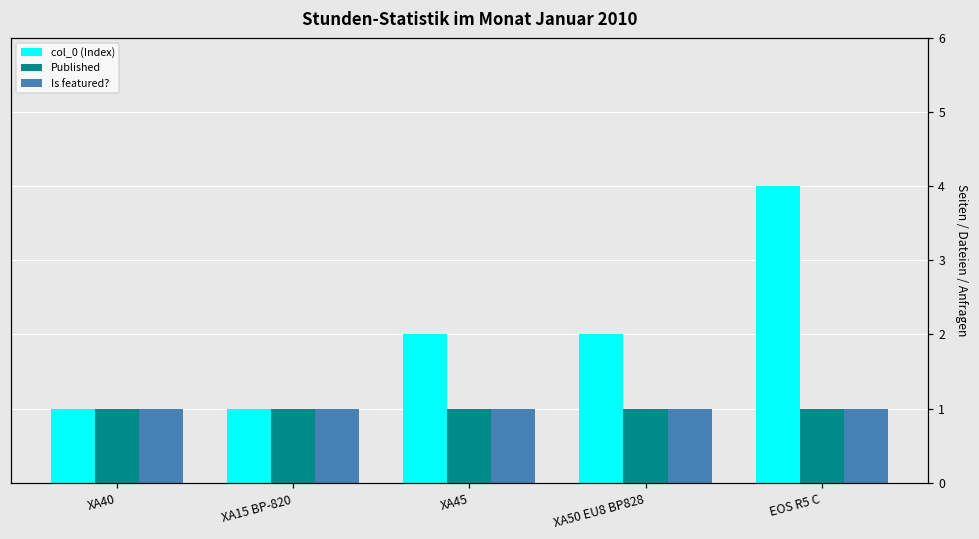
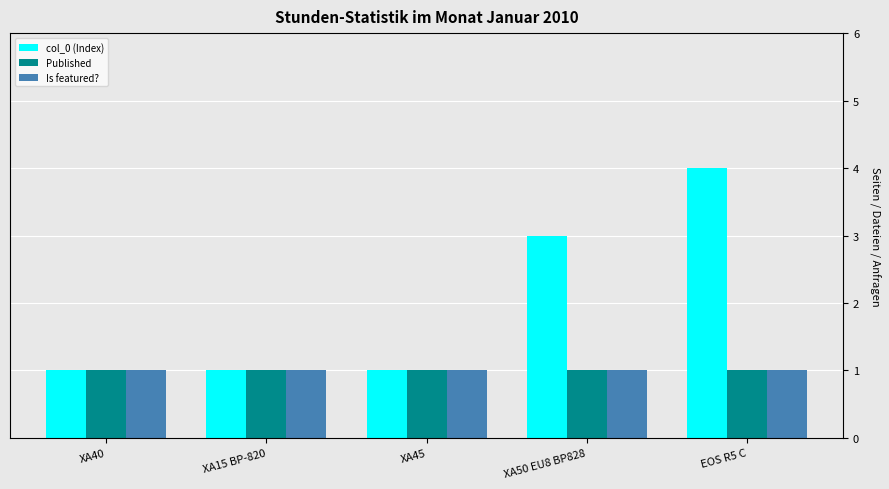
col_0 (Index), XA45: 2 -> 1
col_0 (Index), XA50 EU8 BP828: 2 -> 3
